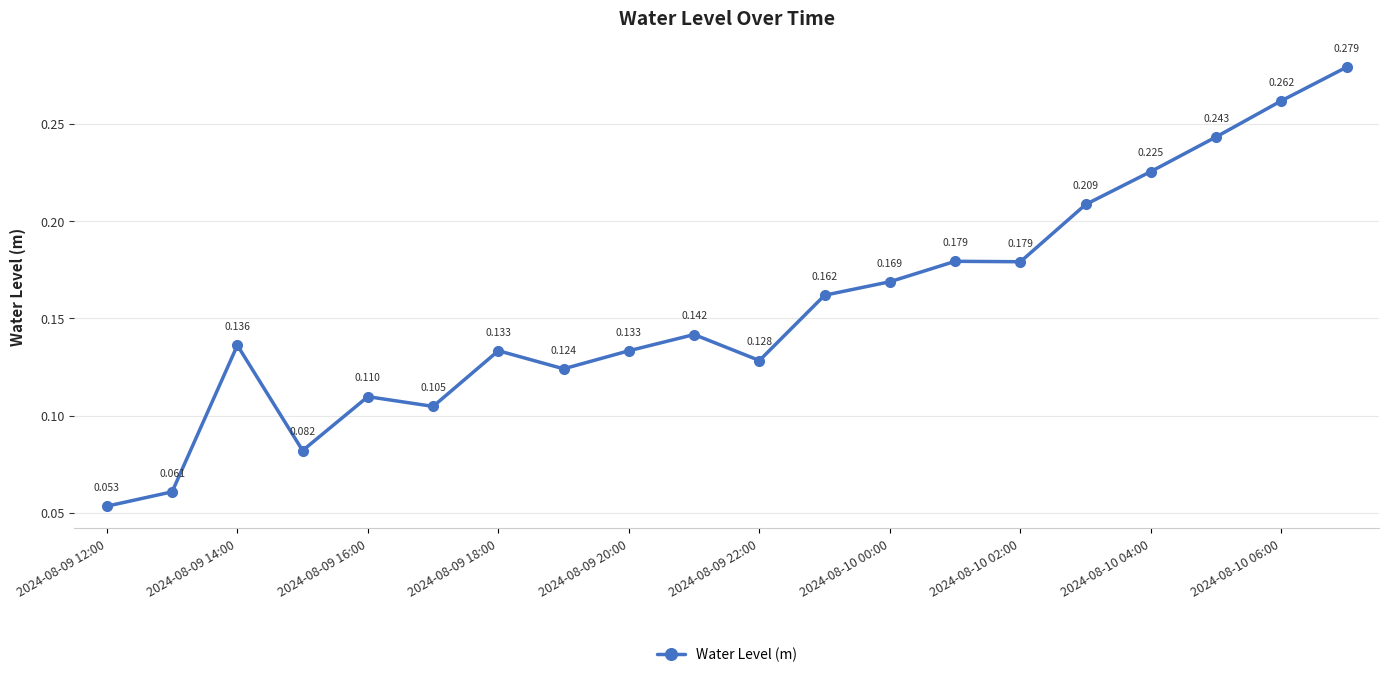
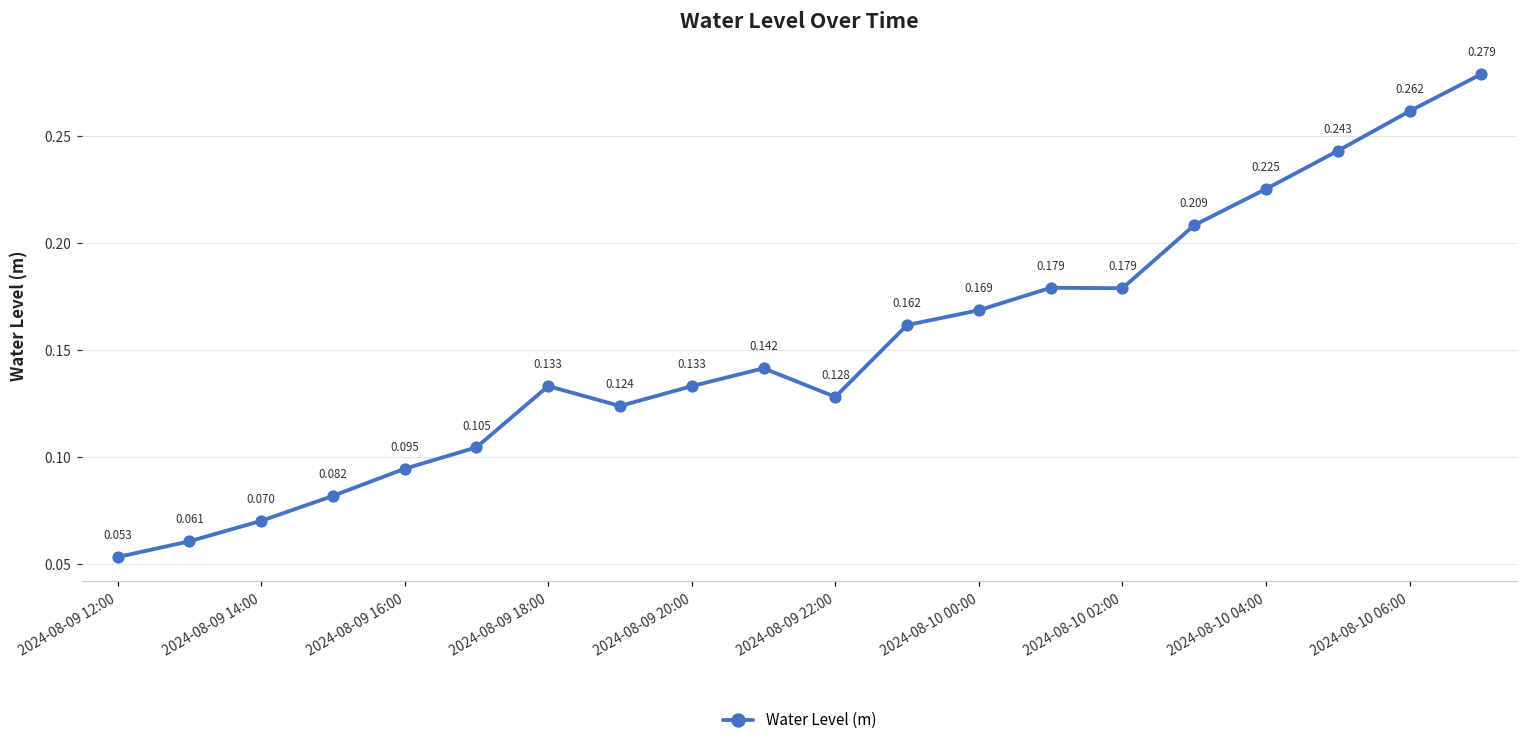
2024-08-09 14:00: 0.136 -> 0.070
2024-08-09 16:00: 0.110 -> 0.095
